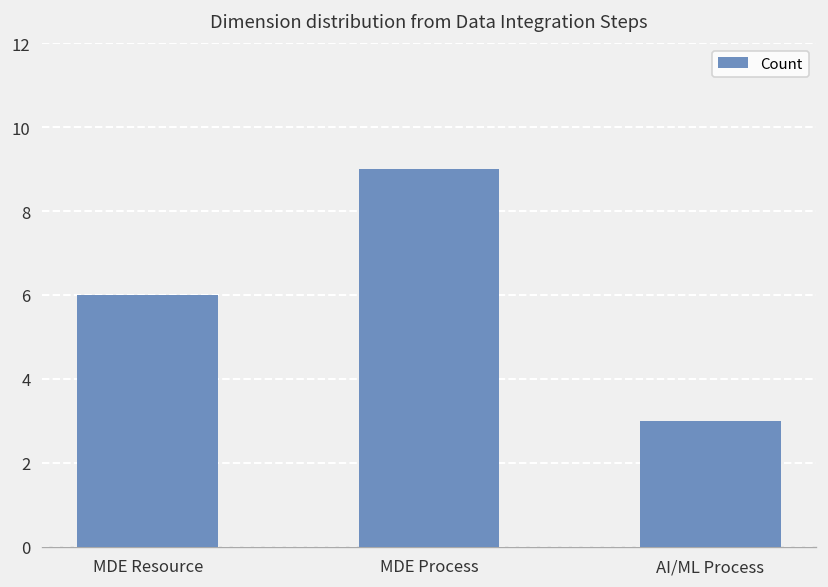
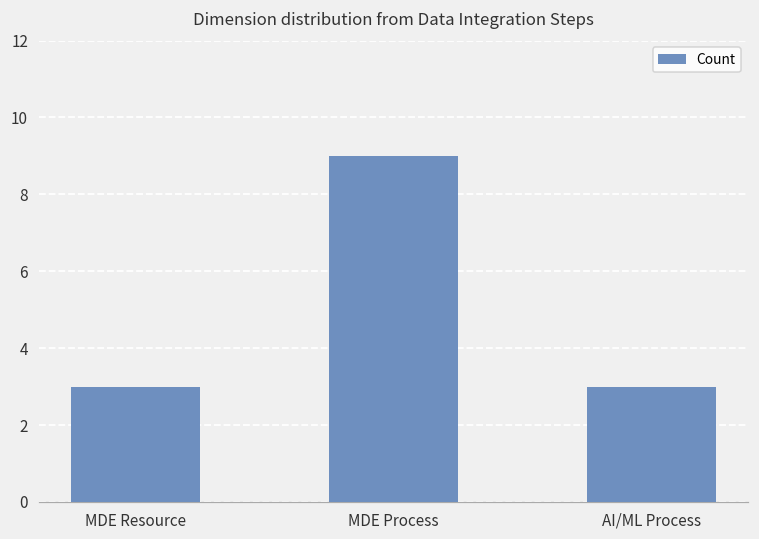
MDE Resource: 6 -> 3
